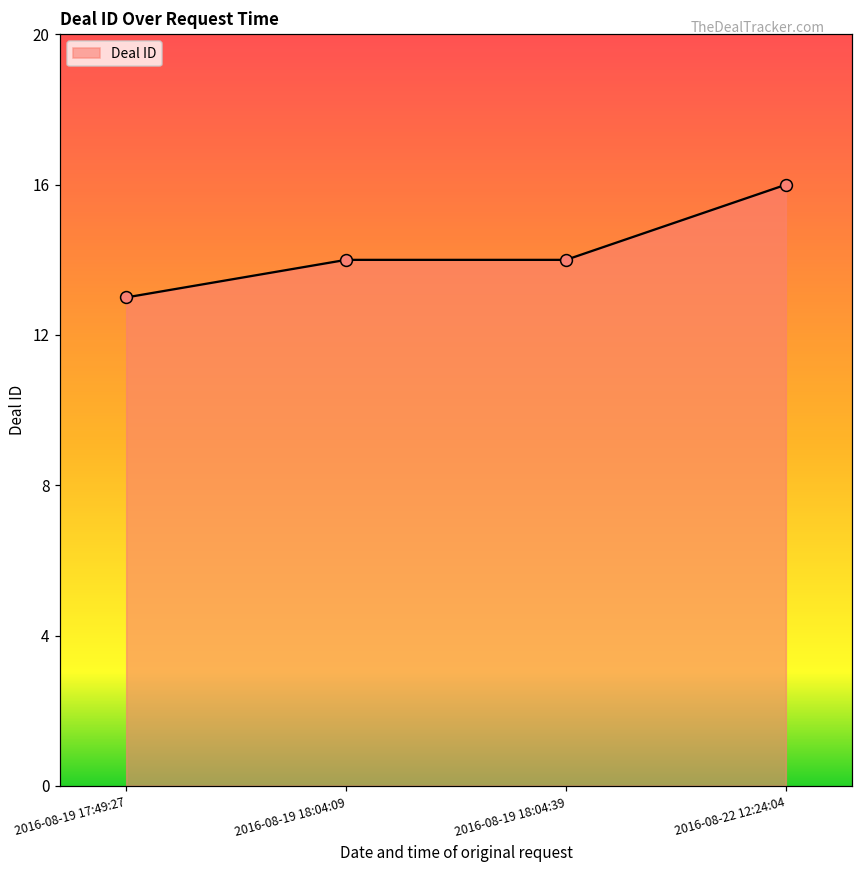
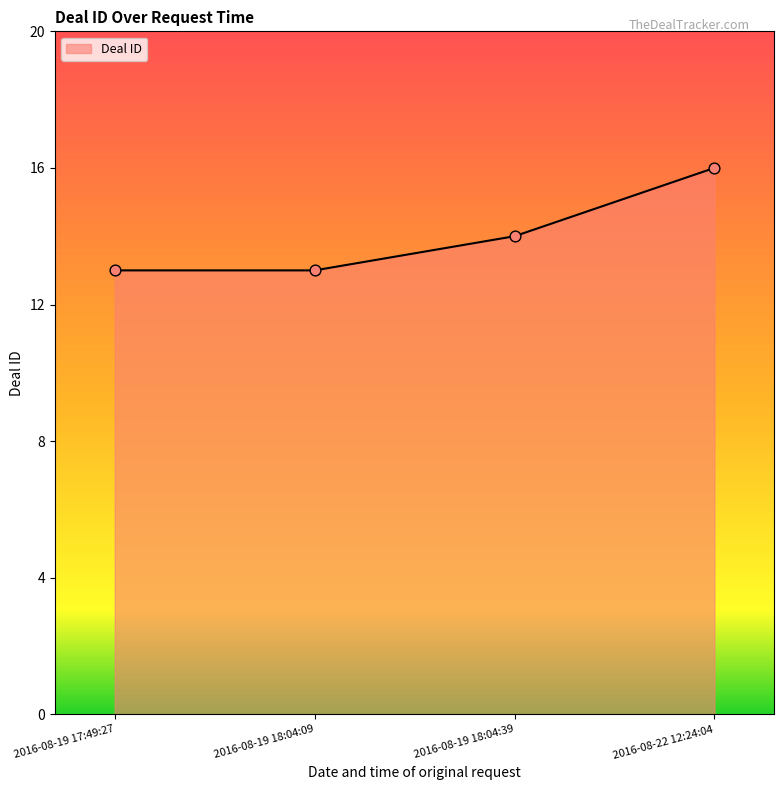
2016-08-19 18:04:09: 14 -> 13
